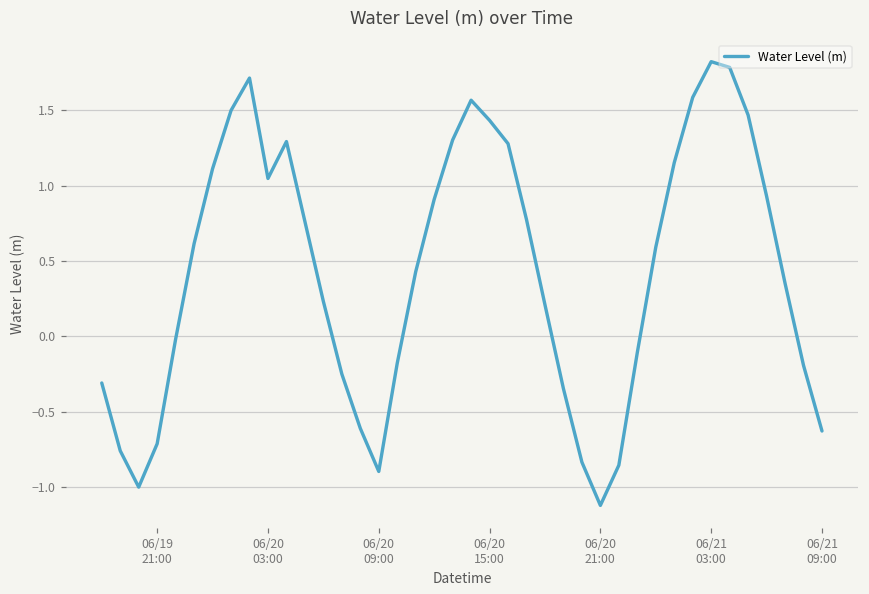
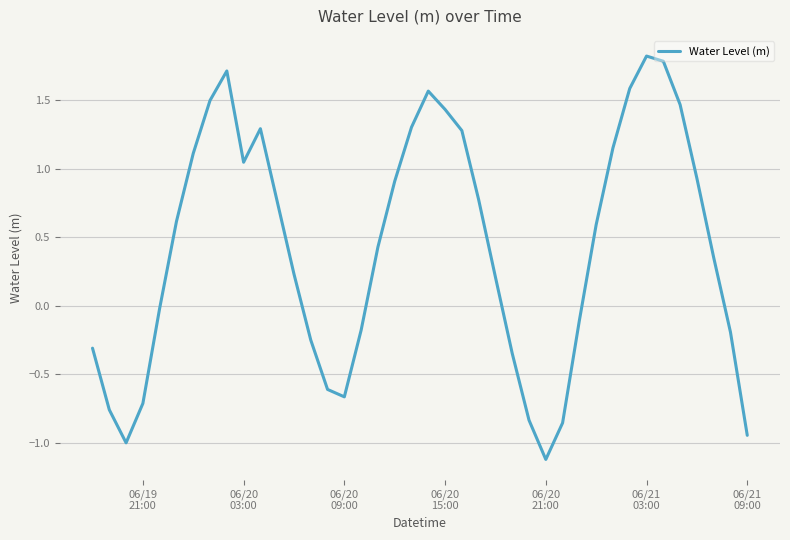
06/20 09:00: -0.90 -> -0.67
06/21 09:00: -0.63 -> -0.95
